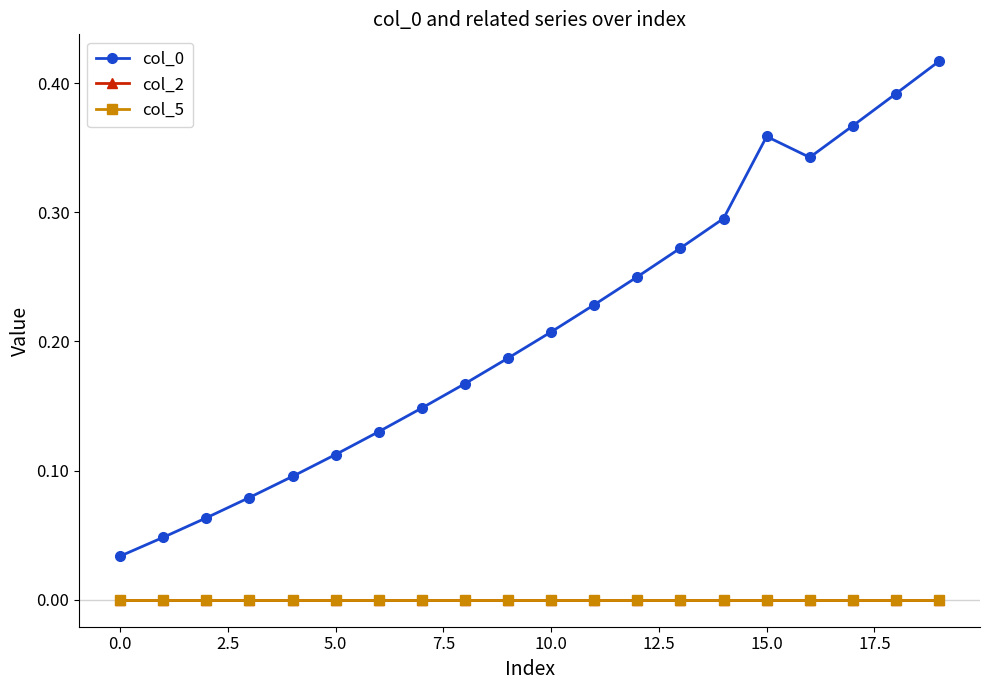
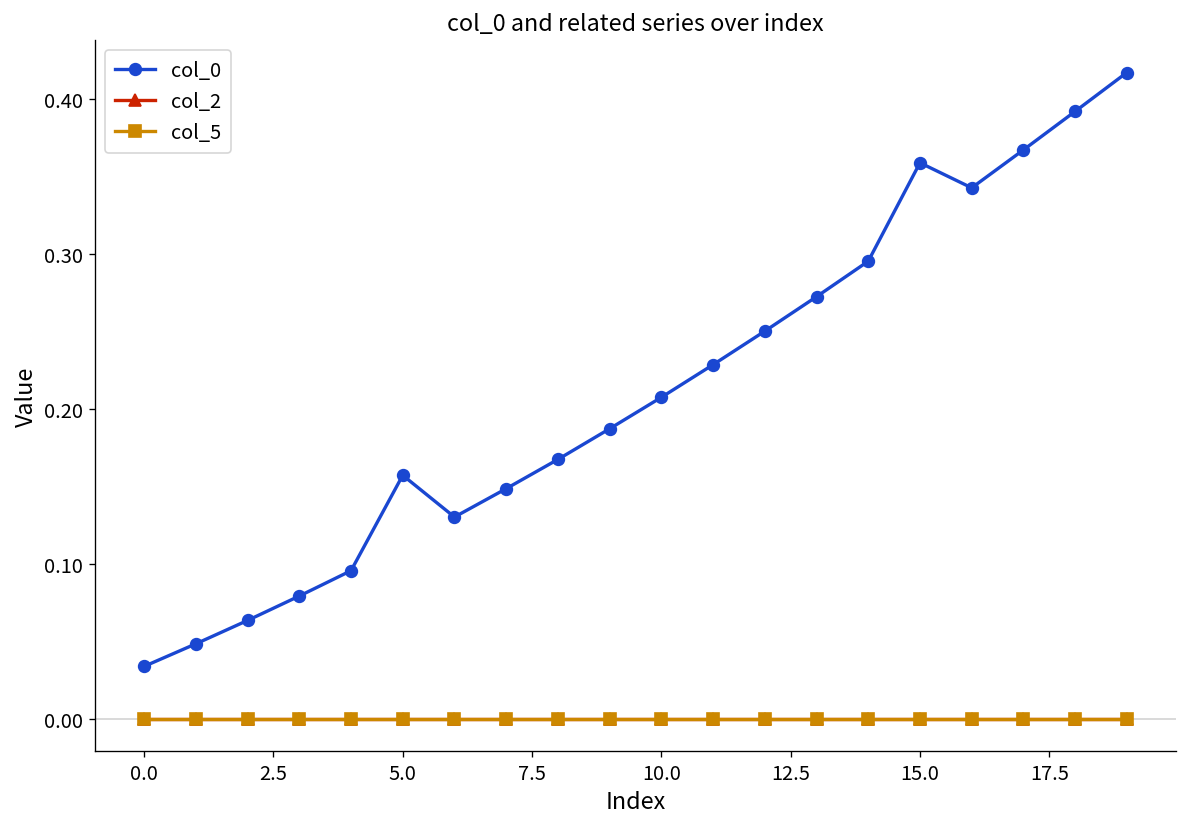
col_0, 5.0: 0.112 -> 0.157
